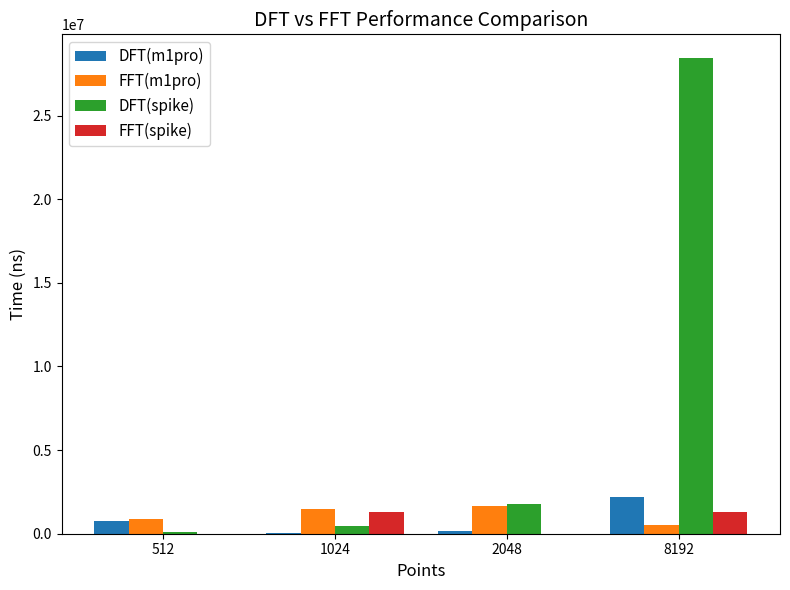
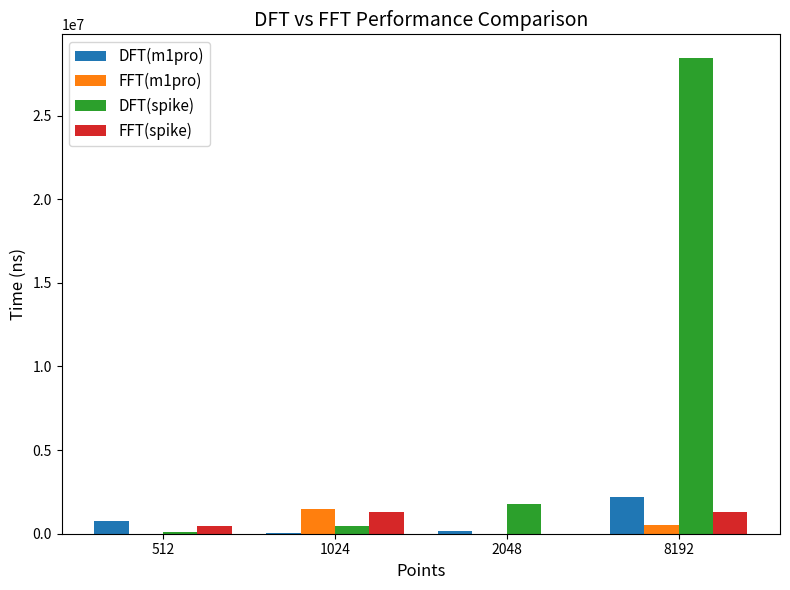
FFT(m1pro), 512: 900000 -> 0
FFT(spike), 512: 0 -> 500000
FFT(m1pro), 2048: 1600000 -> 0
